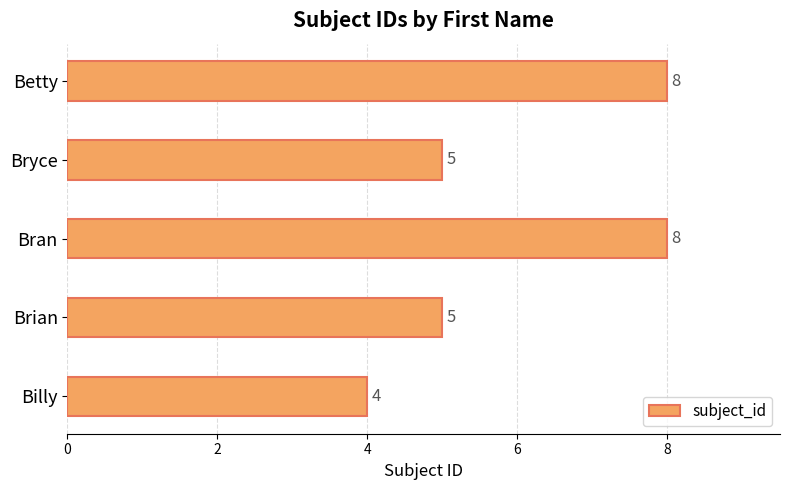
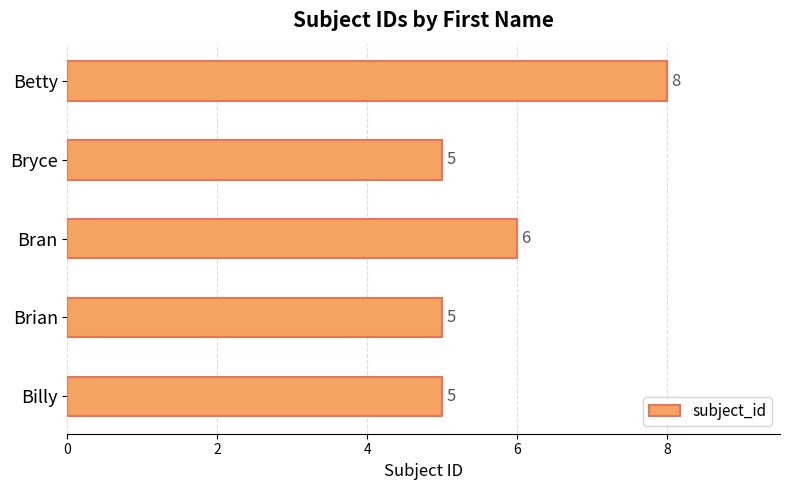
Bran: 8 -> 6
Billy: 4 -> 5
